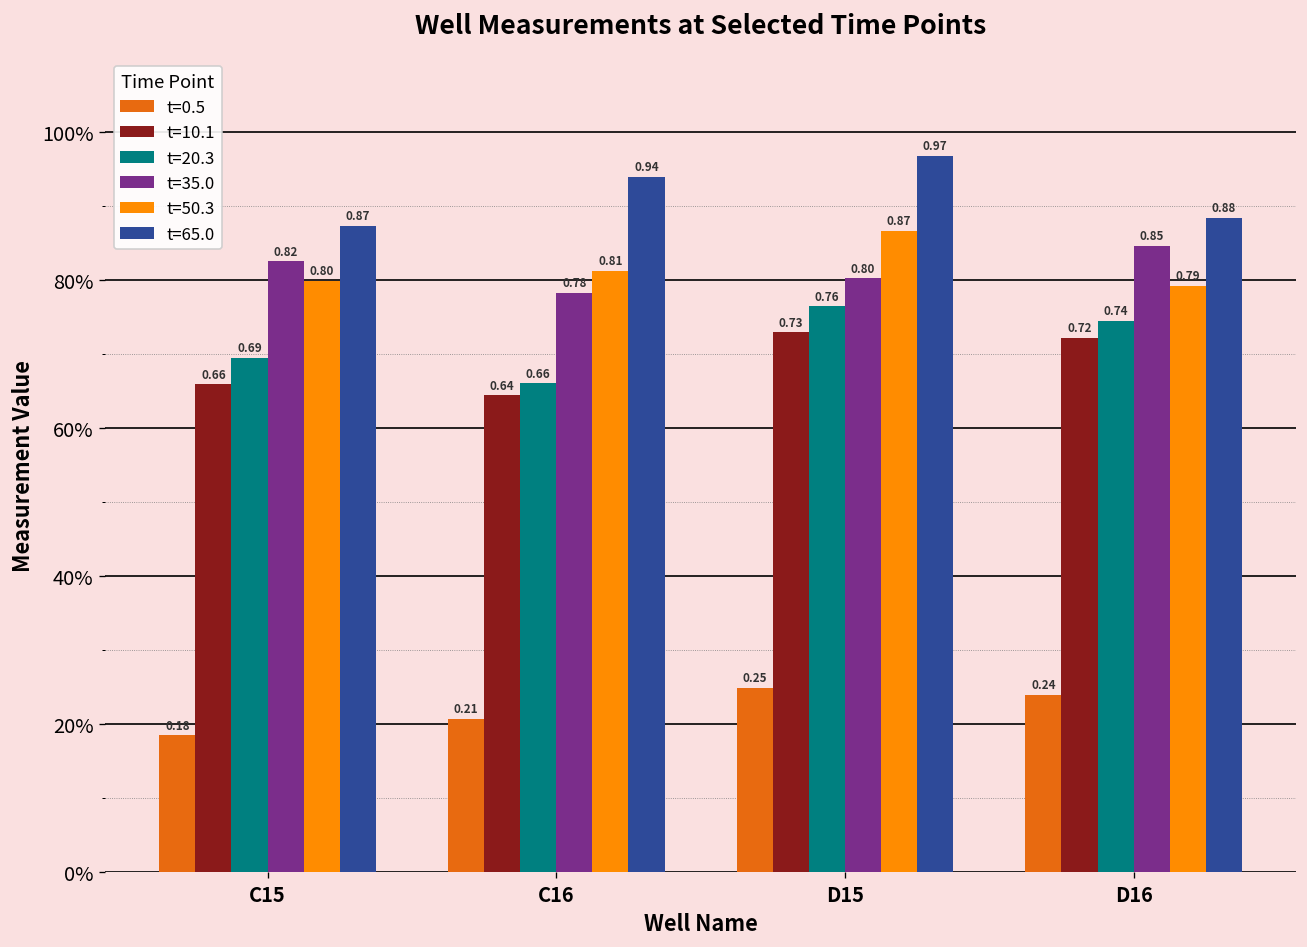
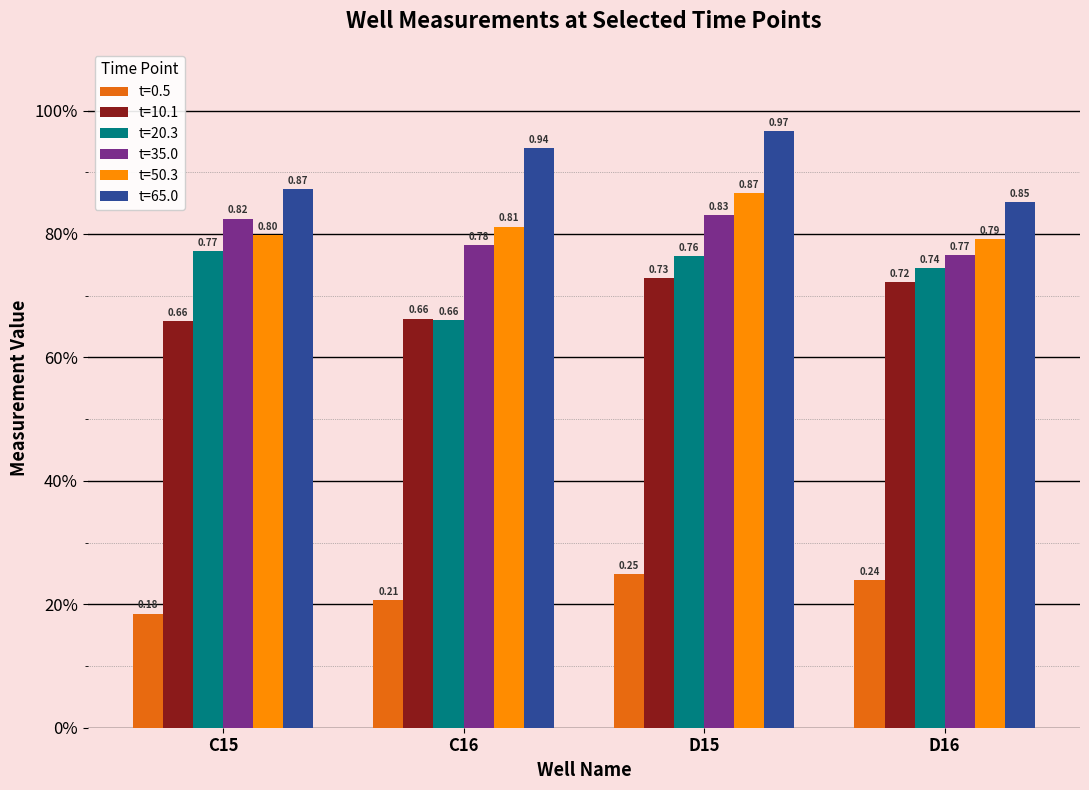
t=20.3, C15: 0.69 -> 0.77
t=10.1, C16: 0.64 -> 0.66
t=35.0, D15: 0.80 -> 0.83
t=35.0, D16: 0.85 -> 0.77
t=65.0, D16: 0.88 -> 0.85
